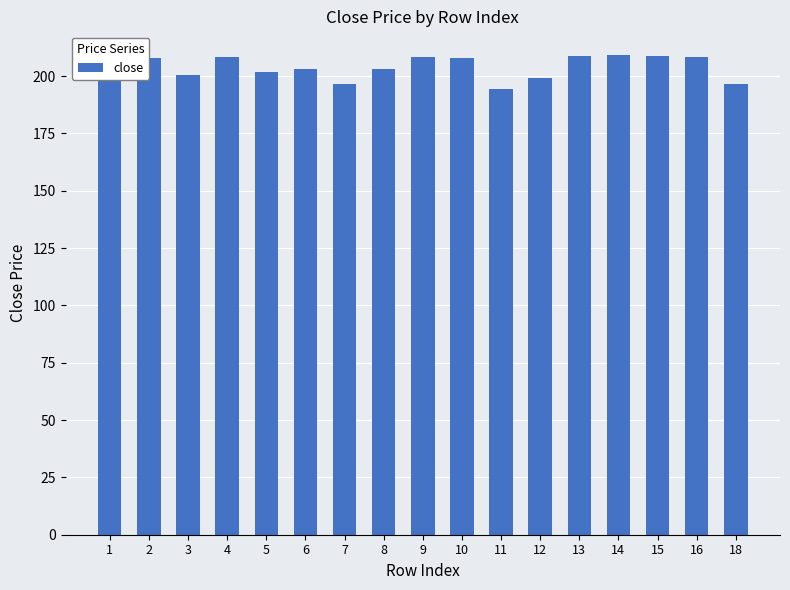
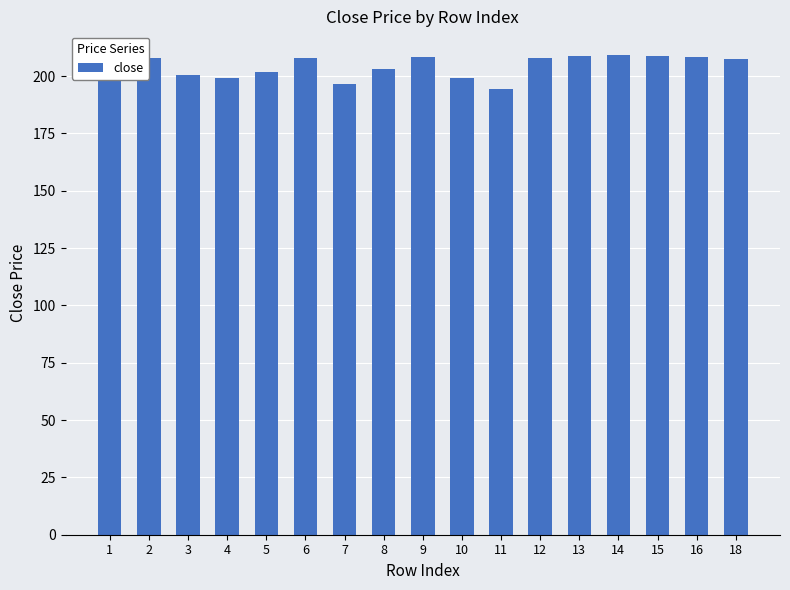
4: 208 -> 199
6: 203 -> 208
10: 208 -> 199
12: 199 -> 208
18: 196 -> 208
